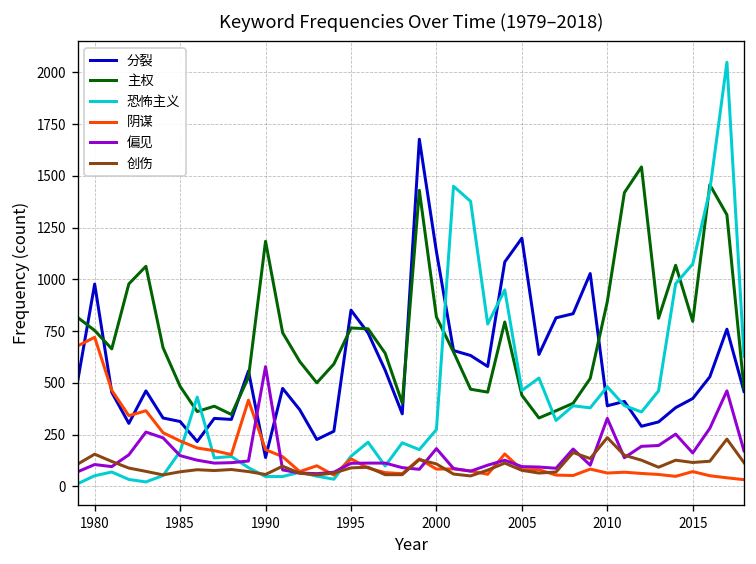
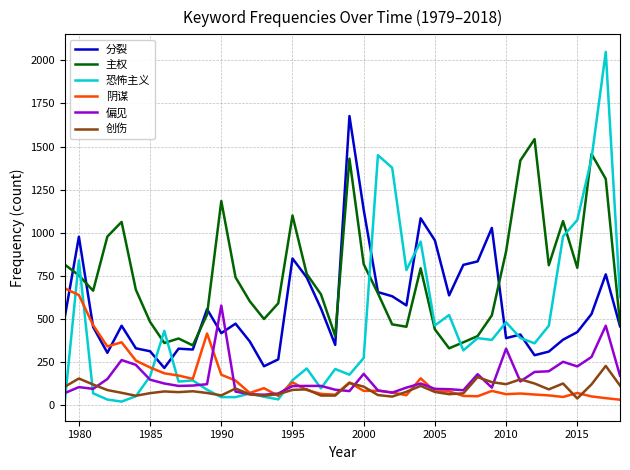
恐怖主义, 1980: 50 -> 840
阴谋, 1980: 720 -> 640
分裂, 1990: 140 -> 420
主权, 1995: 770 -> 1100
分裂, 2005: 1200 -> 960
创伤, 2010: 240 -> 120
偏见, 2015: 160 -> 230
创伤, 2015: 120 -> 40
